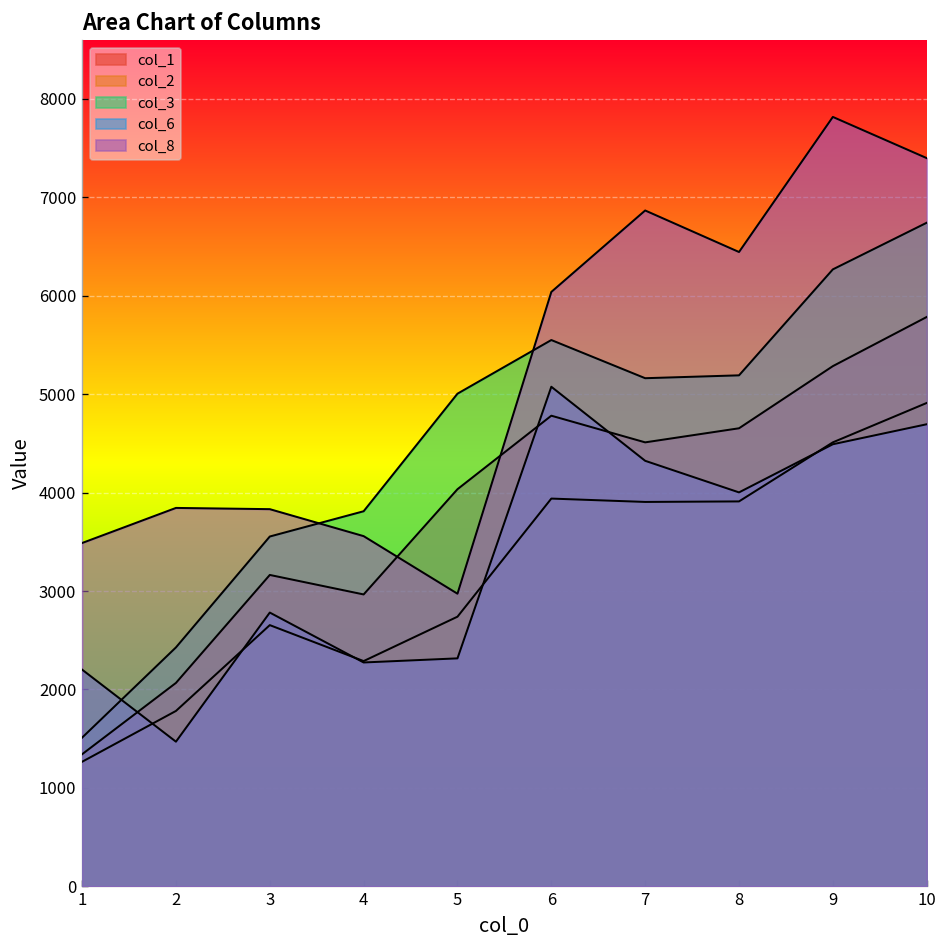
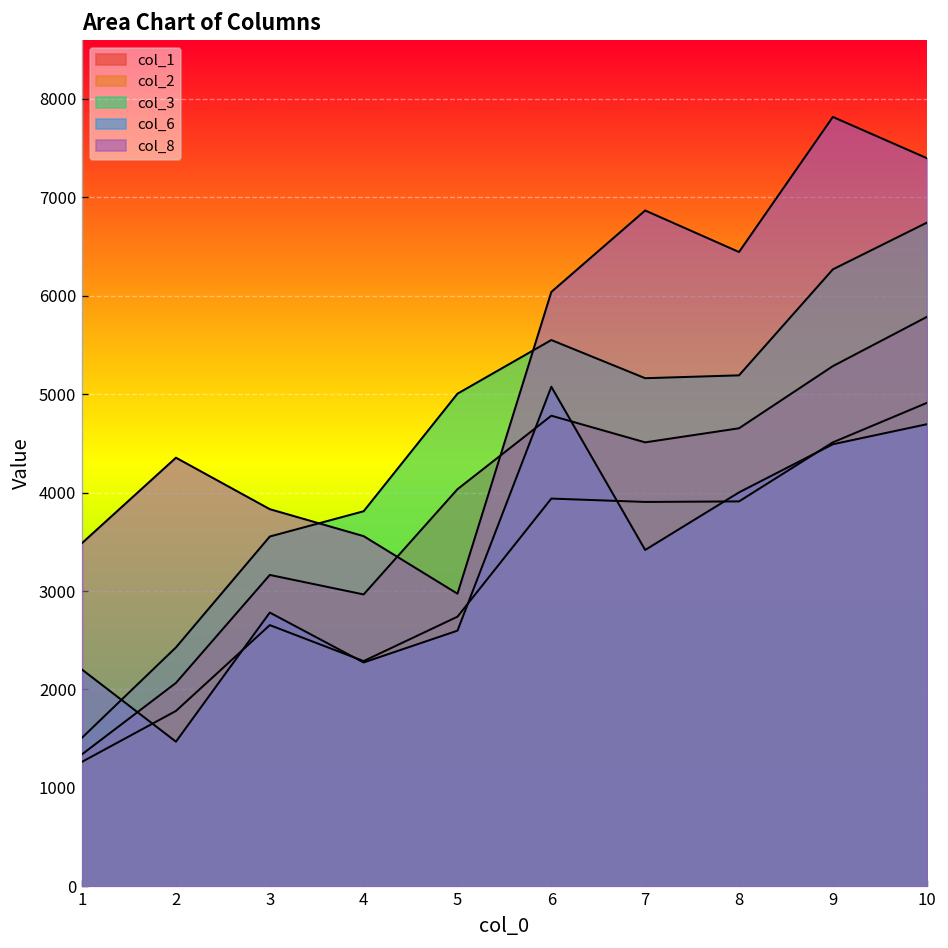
col_8, 2: 3800 -> 4400
col_6, 5: 2300 -> 2600
col_6, 7: 4300 -> 3400
